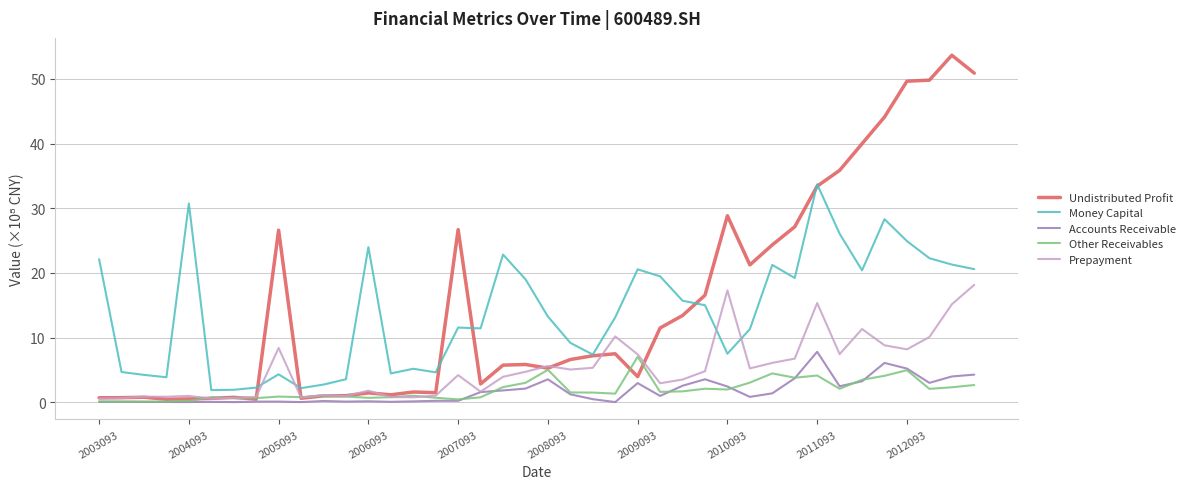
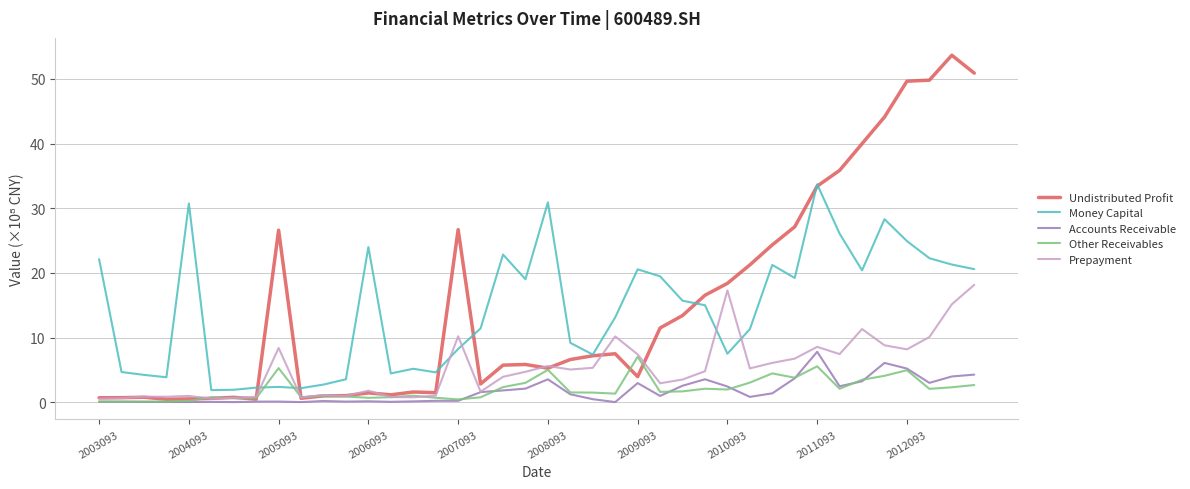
Money Capital, 2005093: 4 -> 2
Other Receivables, 2005093: 1 -> 5
Money Capital, 2007093: 12 -> 8
Prepayment, 2007093: 4 -> 10
Money Capital, 2008093: 13 -> 31
Undistributed Profit, 2010093: 29 -> 18
Other Receivables, 2011093: 4 -> 6
Prepayment, 2011093: 15 -> 9
